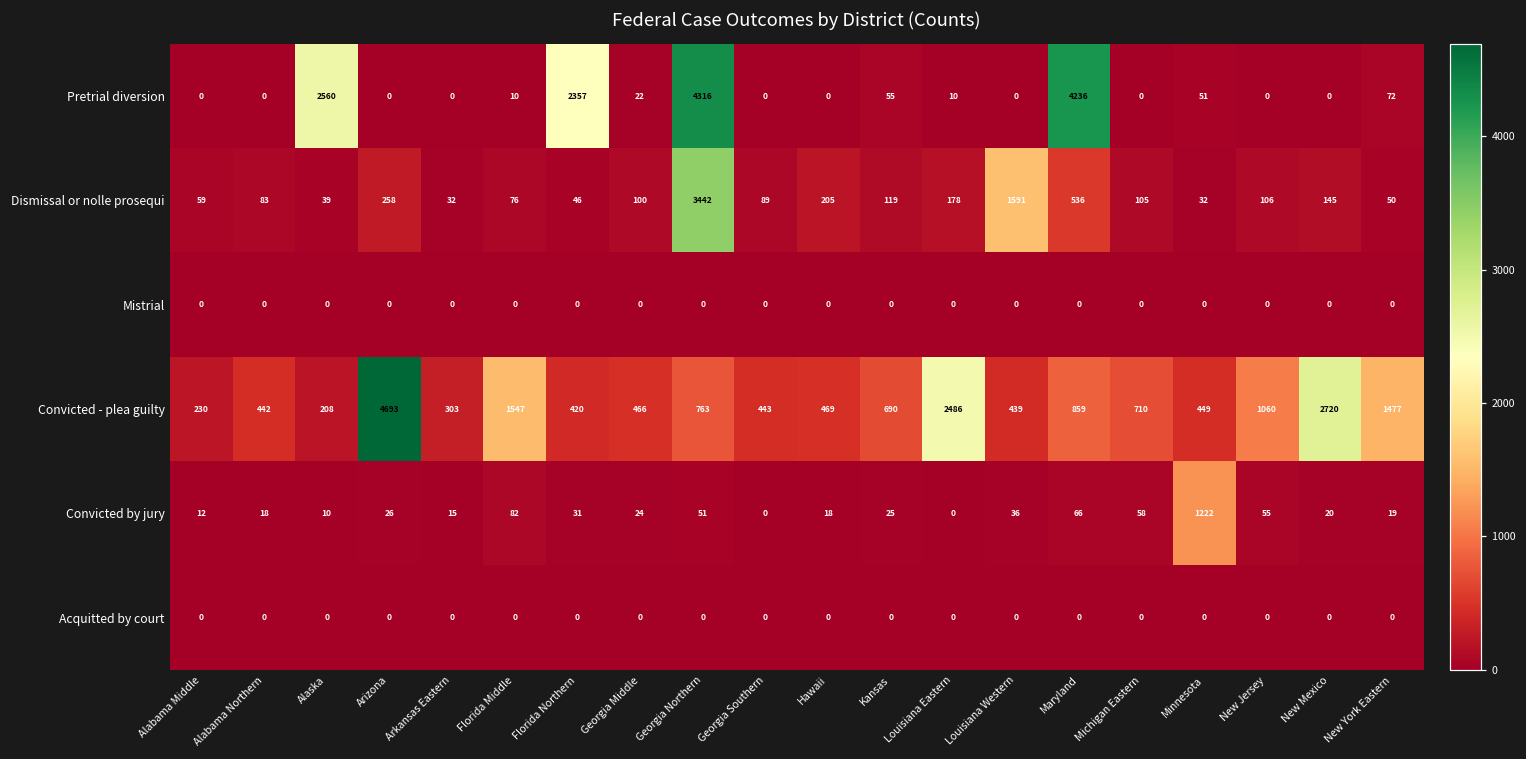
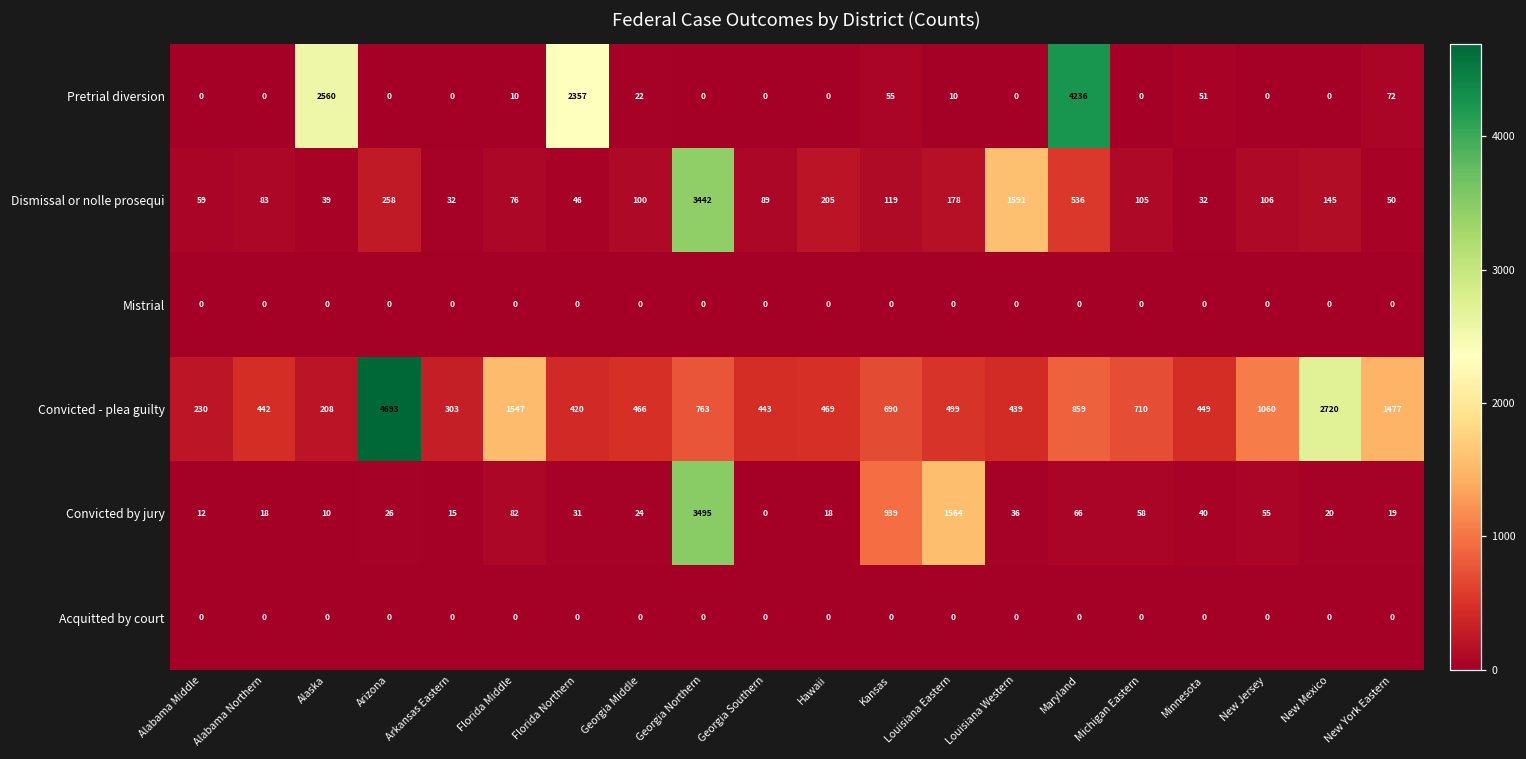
Pretrial diversion, Georgia Northern: 4316 -> 0
Convicted - plea guilty, Louisiana Eastern: 2486 -> 499
Convicted by jury, Georgia Northern: 51 -> 3495
Convicted by jury, Kansas: 25 -> 939
Convicted by jury, Louisiana Eastern: 0 -> 1564
Convicted by jury, Minnesota: 1222 -> 40
